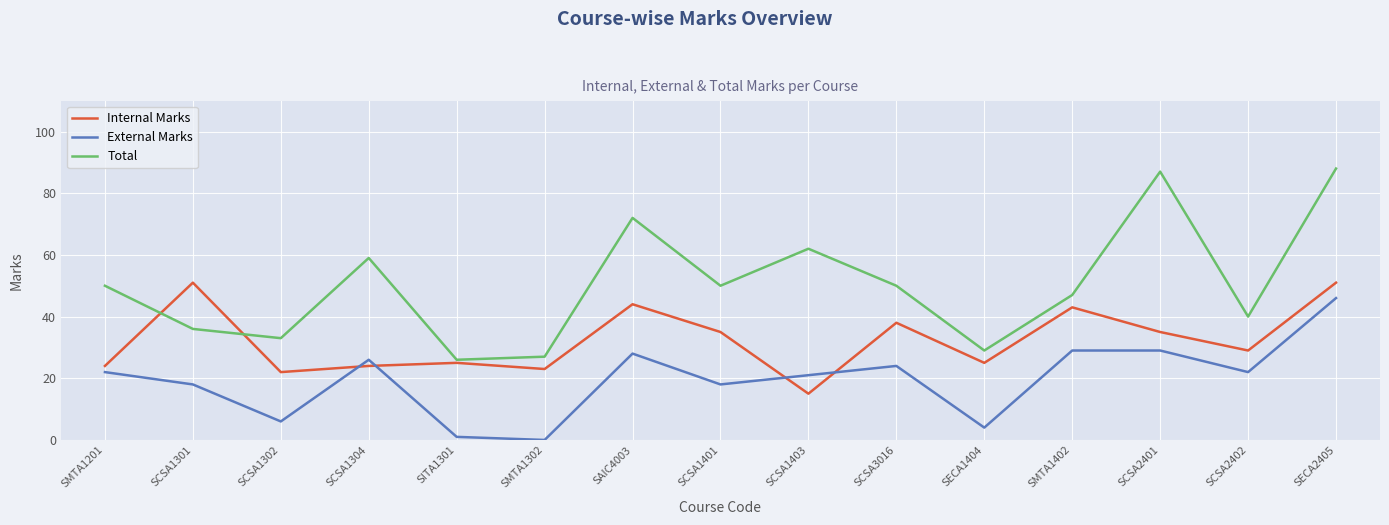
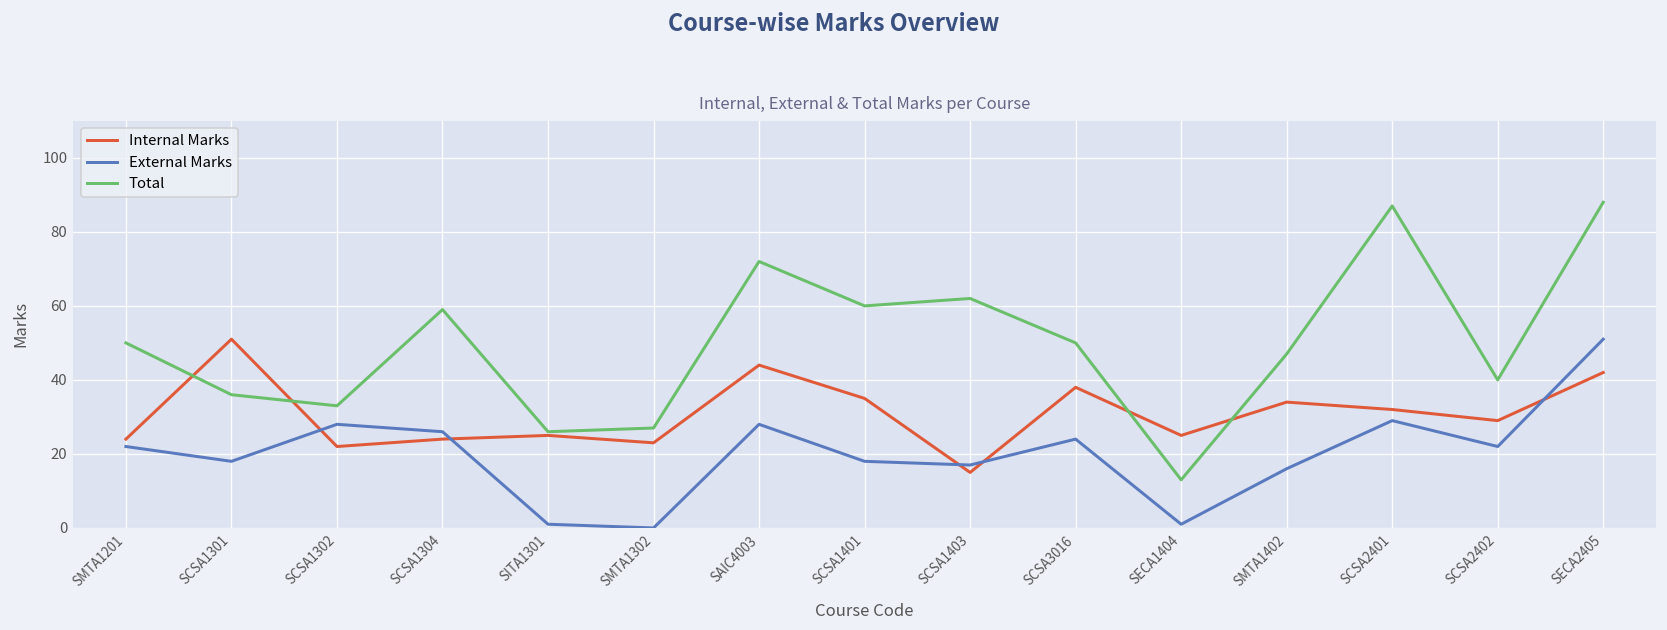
External Marks, SCSA1302: 6 -> 28
Total, SCSA1401: 50 -> 60
External Marks, SCSA1403: 21 -> 17
External Marks, SECA1404: 4 -> 1
Total, SECA1404: 29 -> 13
Internal Marks, SMTA1402: 43 -> 34
External Marks, SMTA1402: 29 -> 16
Internal Marks, SCSA2401: 35 -> 32
Internal Marks, SECA2405: 51 -> 42
External Marks, SECA2405: 46 -> 51
